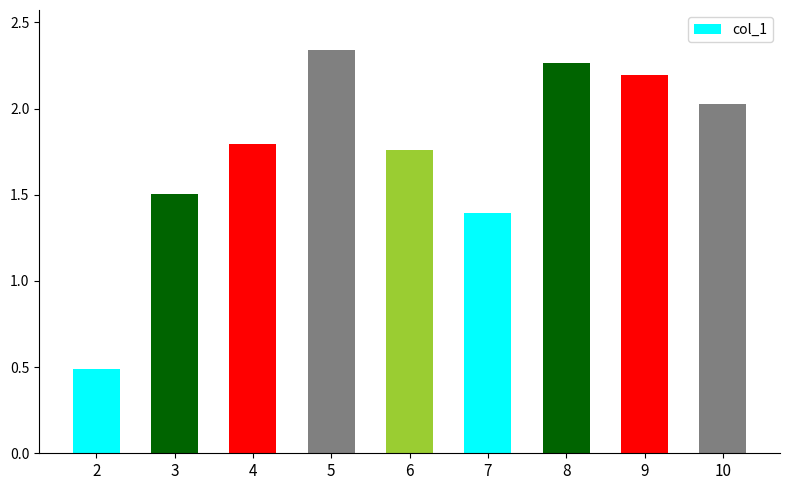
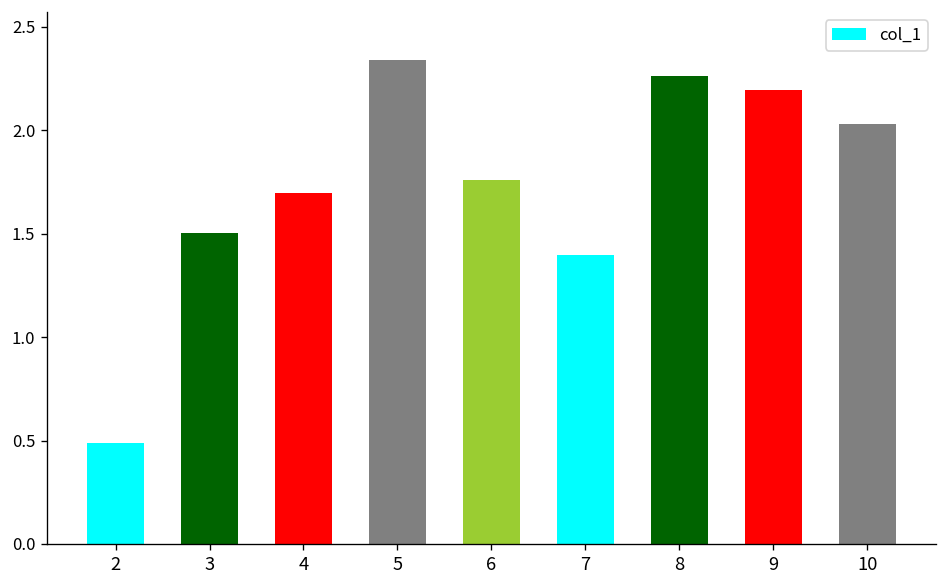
4: 1.79 -> 1.70
